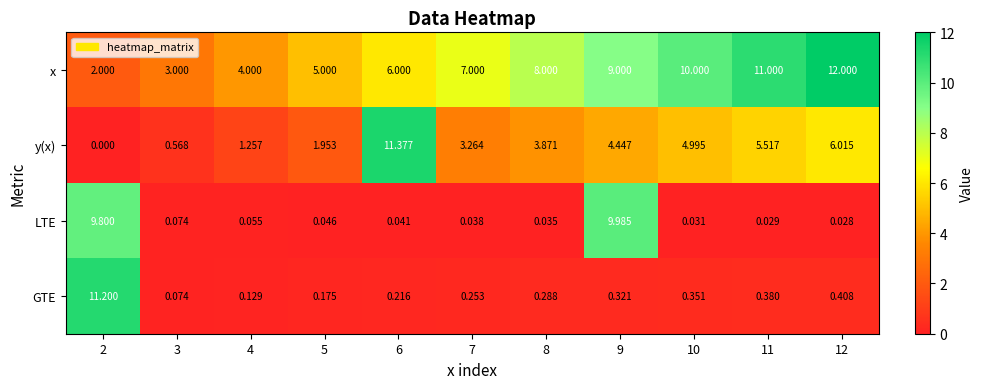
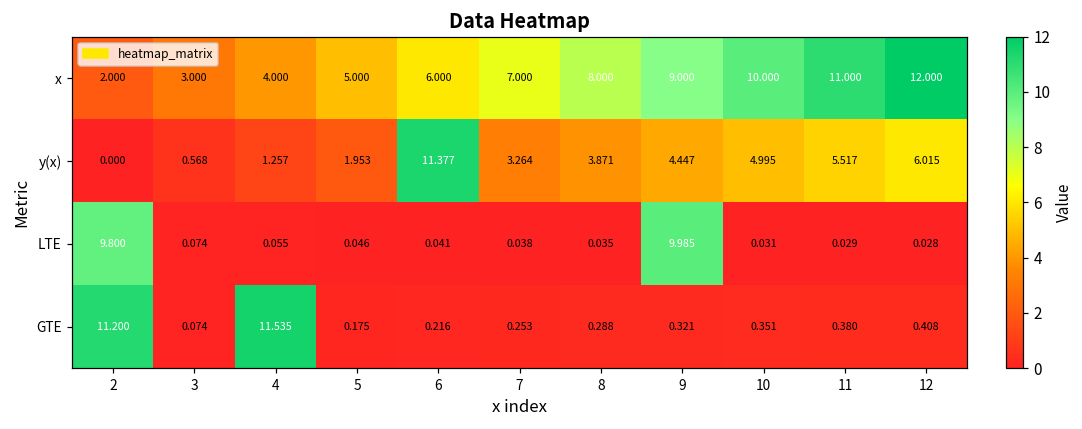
GTE, 4: 0.129 -> 11.535
